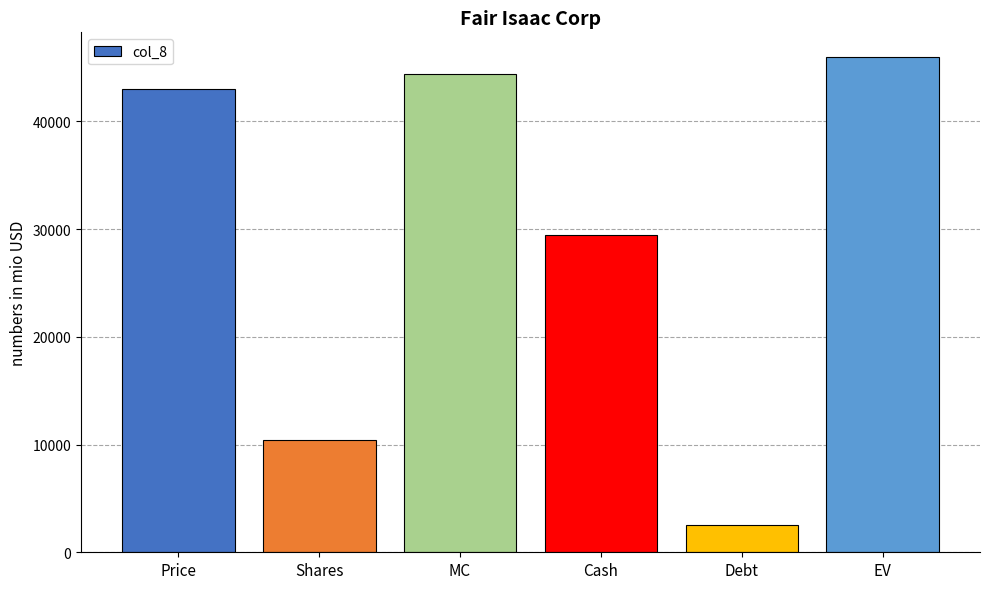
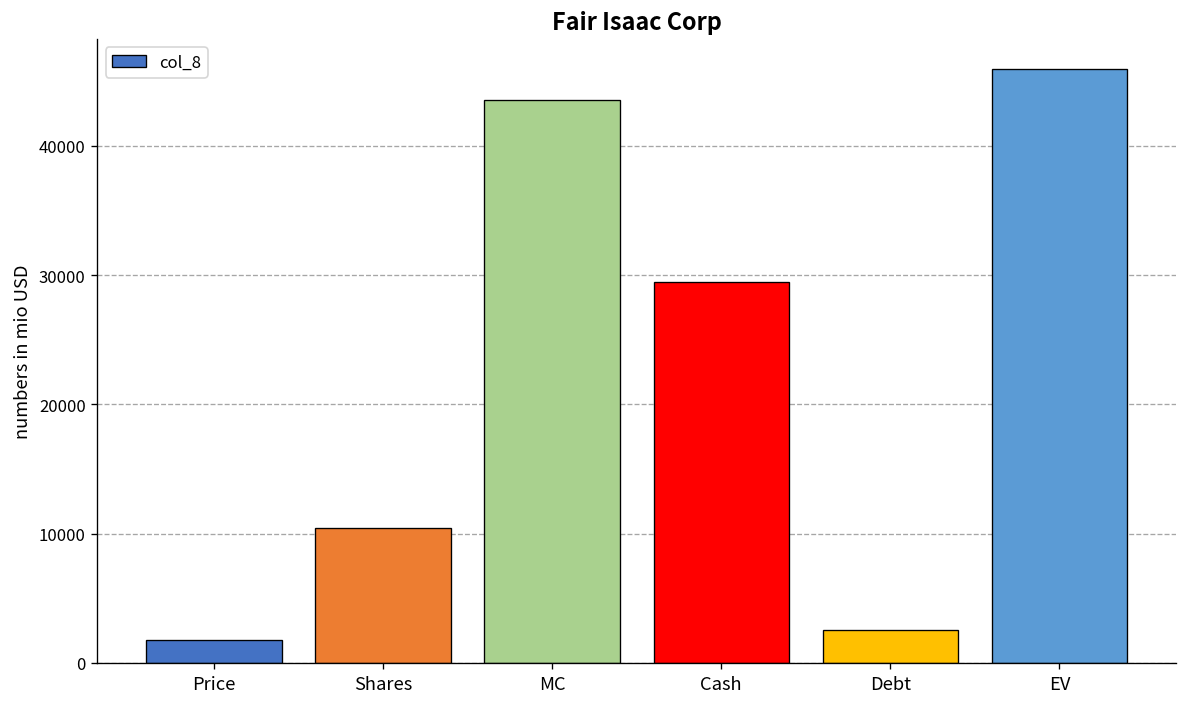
Price: 43000 -> 1800
MC: 44400 -> 43600
